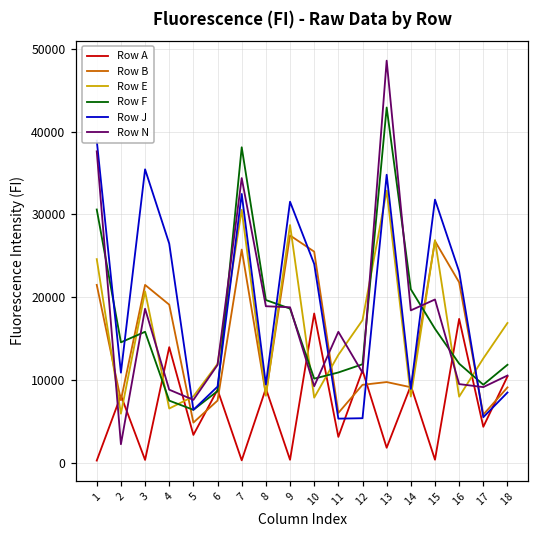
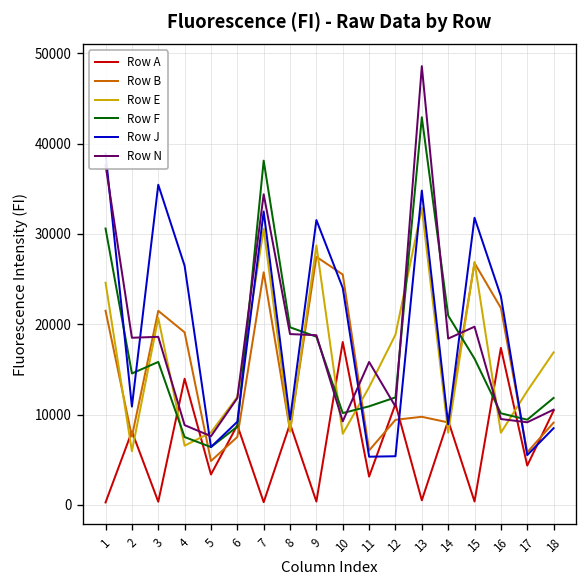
Row N, 2: 2000 -> 19000
Row E, 12: 17000 -> 19000
Row A, 13: 2000 -> 1000
Row F, 16: 12000 -> 10000
